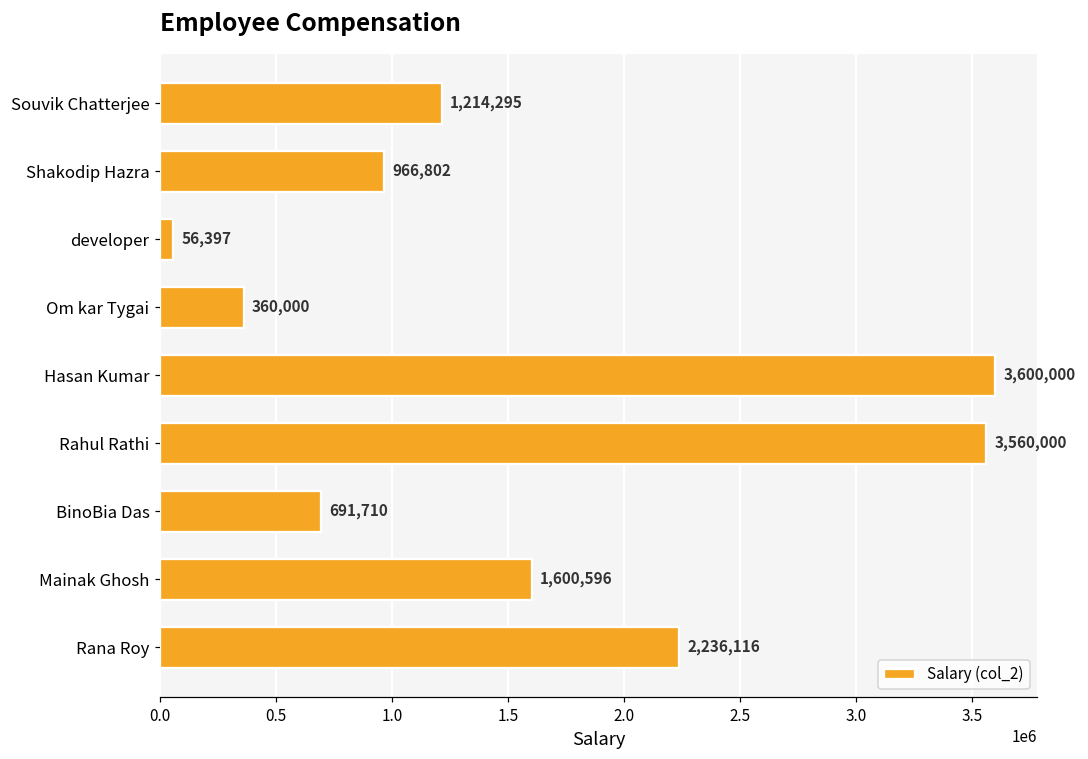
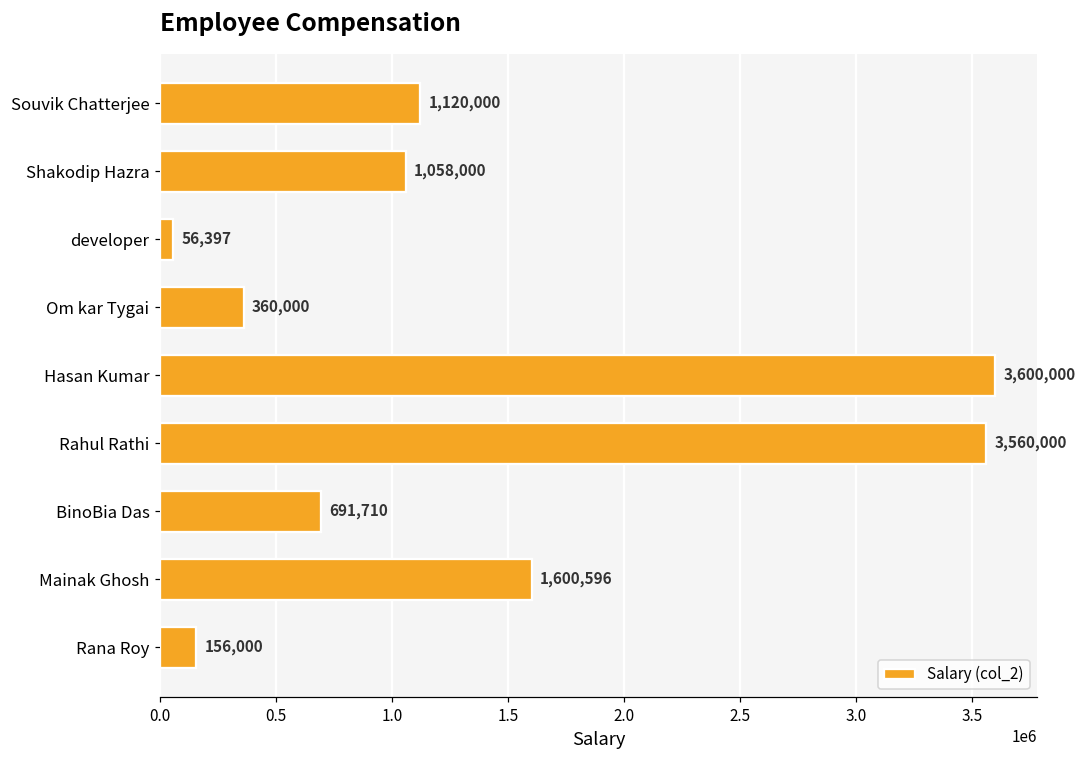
Souvik Chatterjee: 1,214,295 -> 1,120,000
Shakodip Hazra: 966,802 -> 1,058,000
Rana Roy: 2,236,116 -> 156,000
